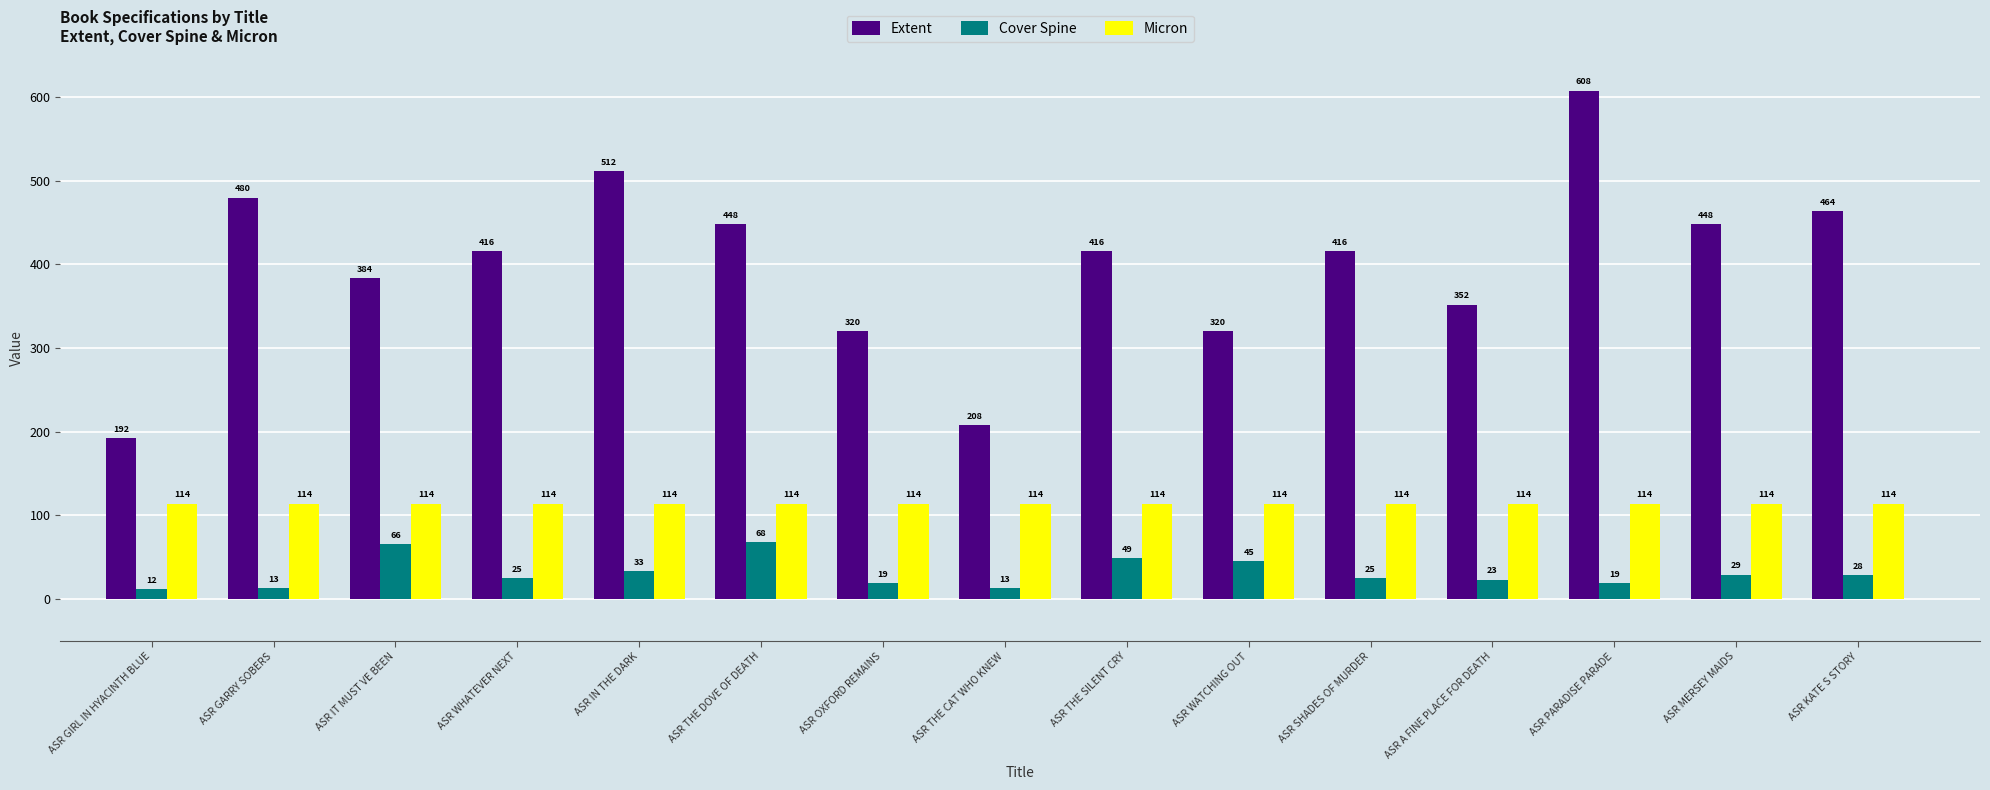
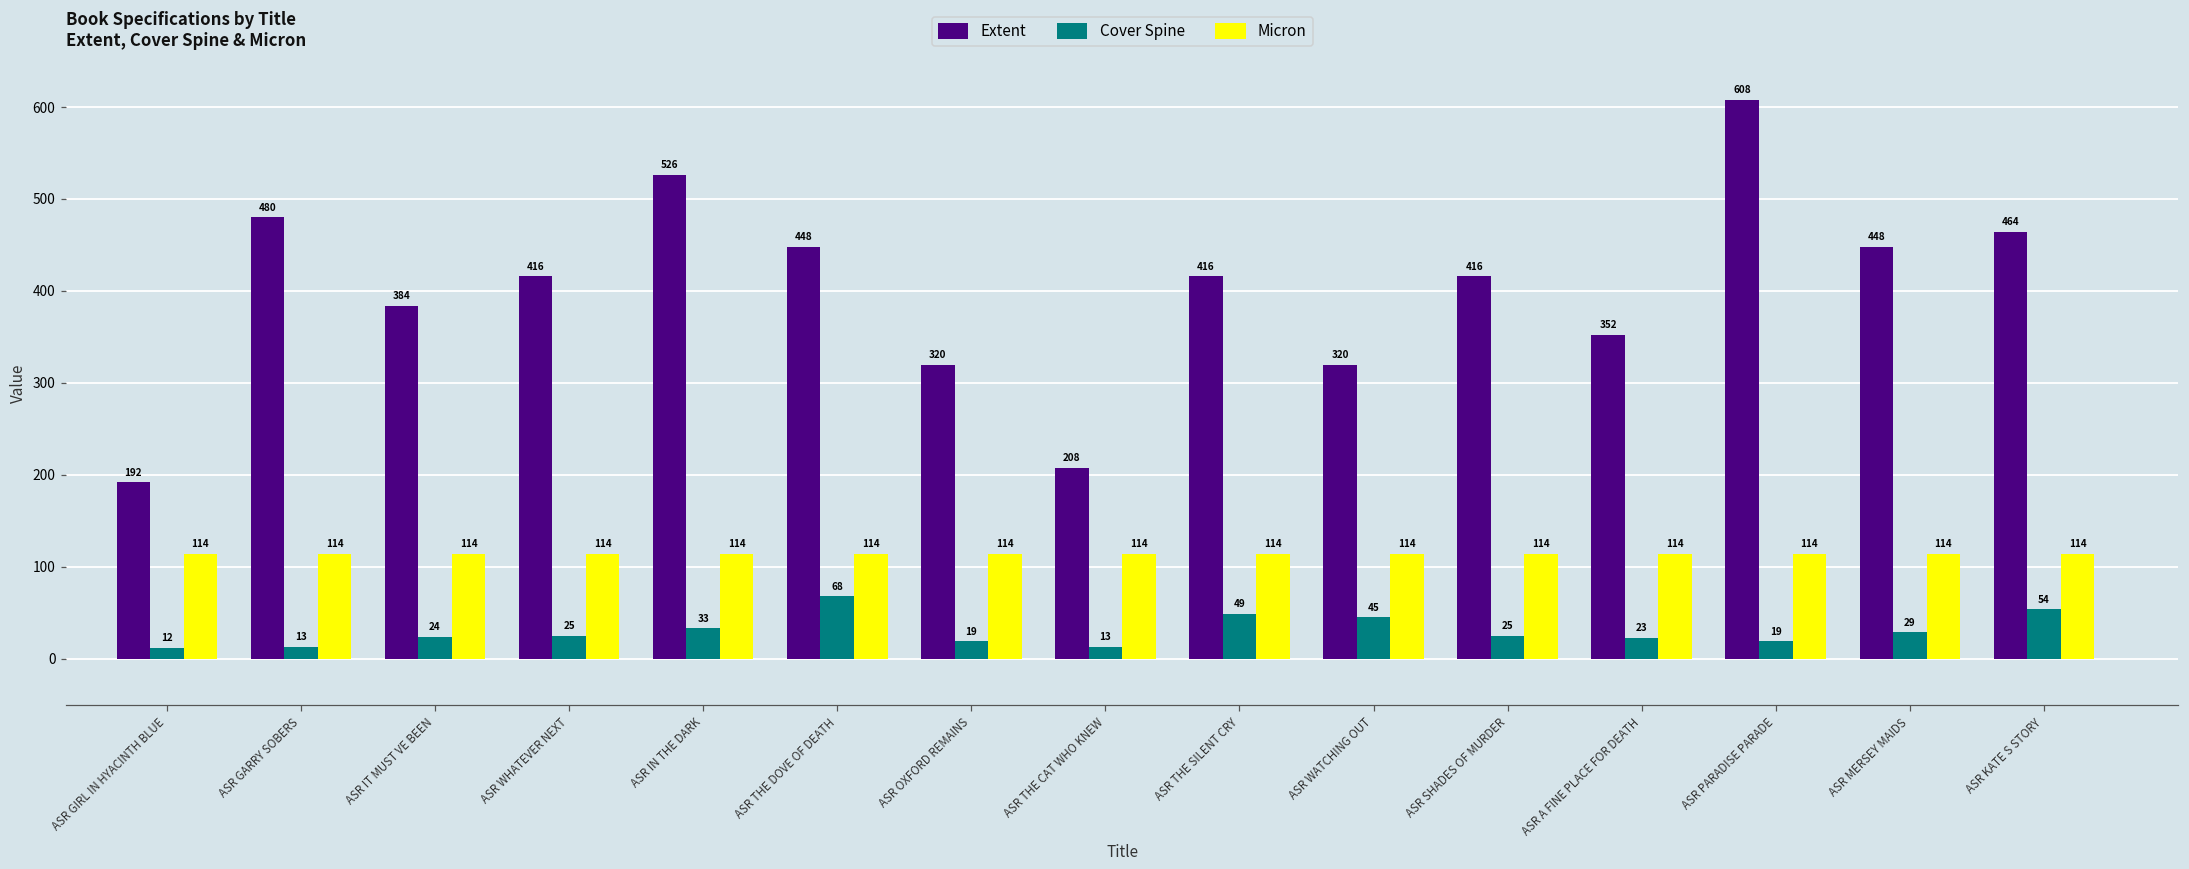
Cover Spine, ASR IT MUST VE BEEN: 66 -> 24
Extent, ASR IN THE DARK: 512 -> 526
Cover Spine, ASR KATE S STORY: 28 -> 54
